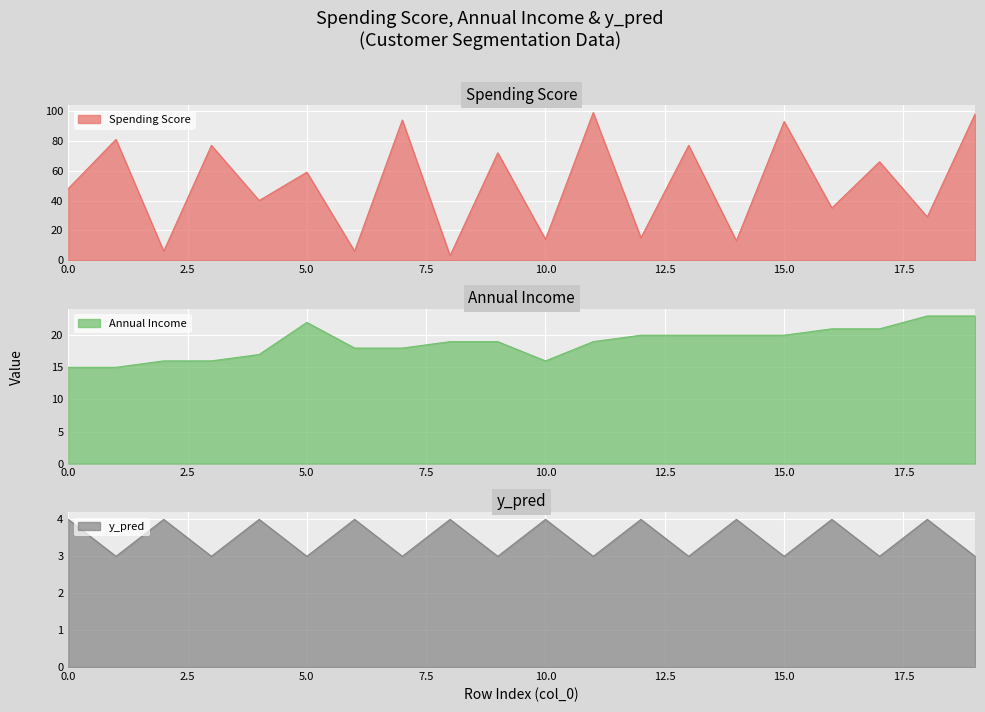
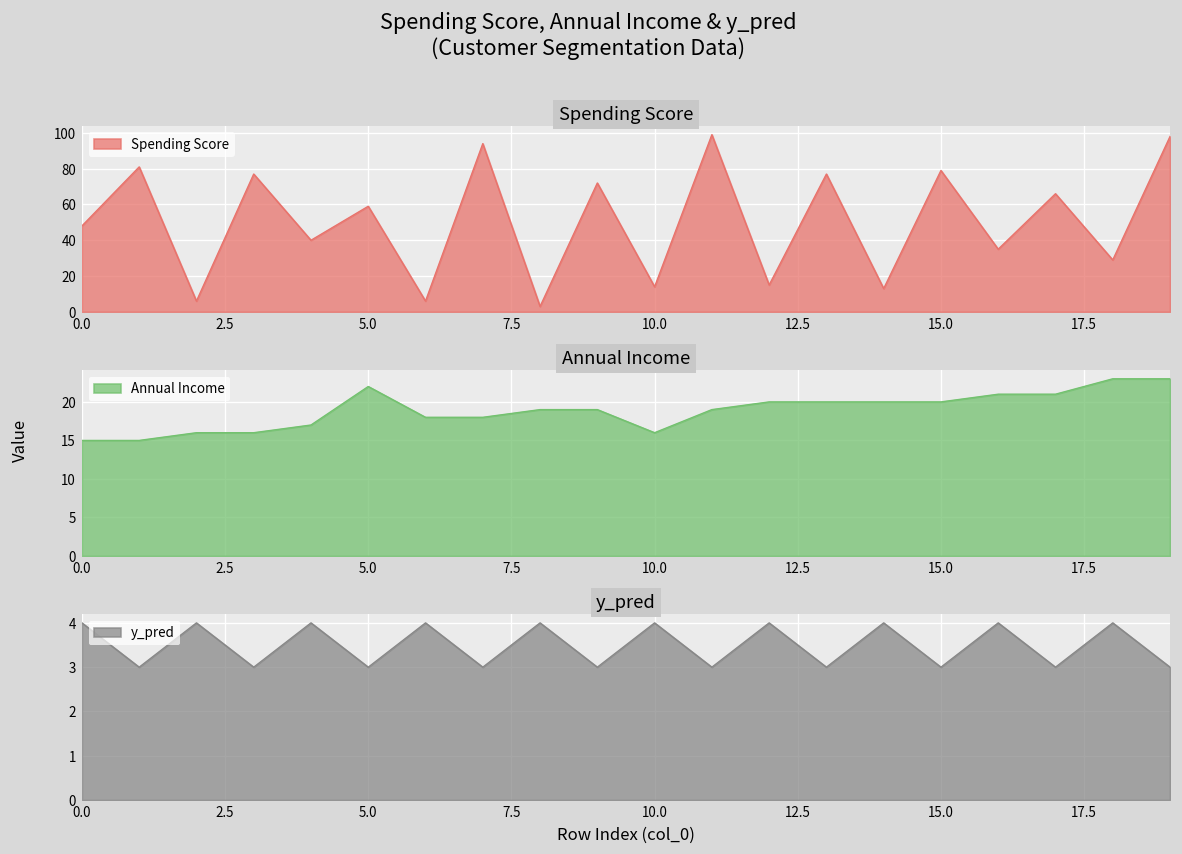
Spending Score, 15.0: 93 -> 79
